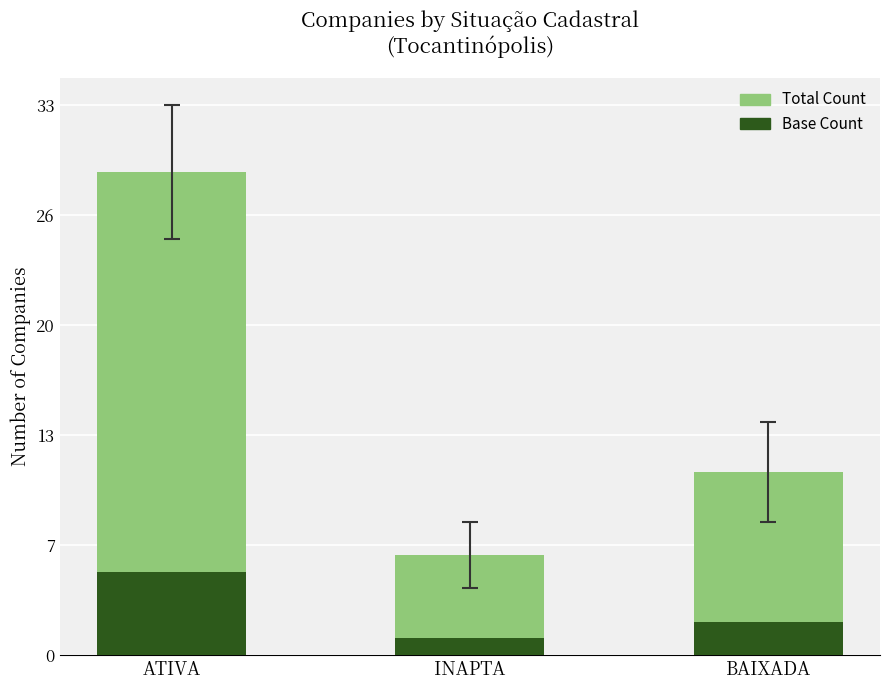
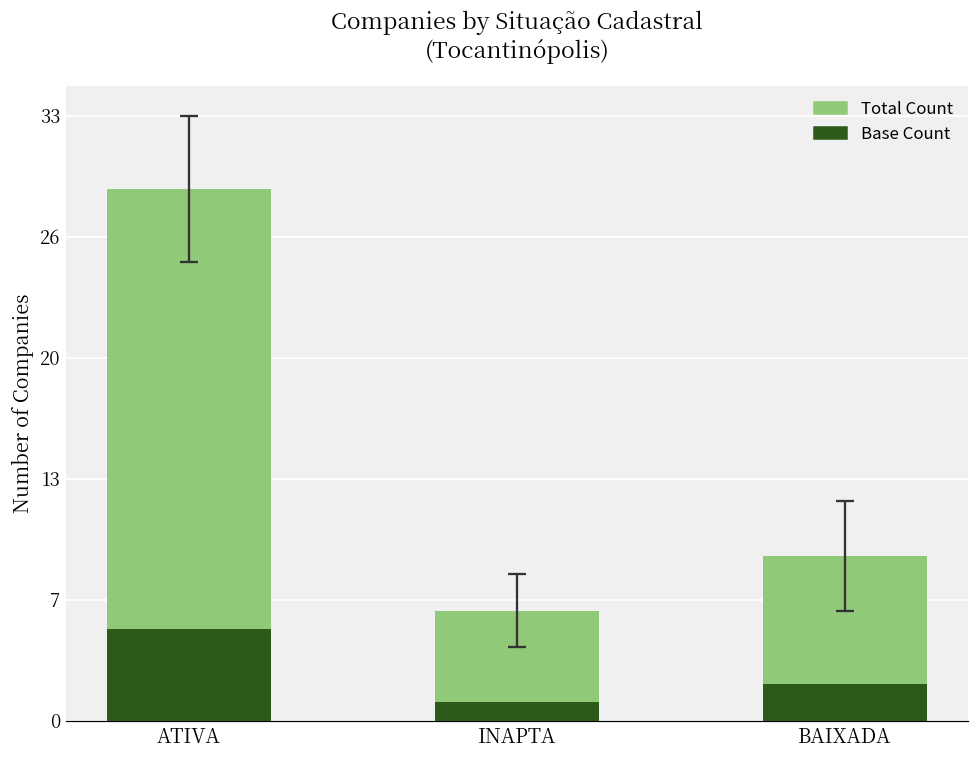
Total Count, BAIXADA: 11 -> 9
